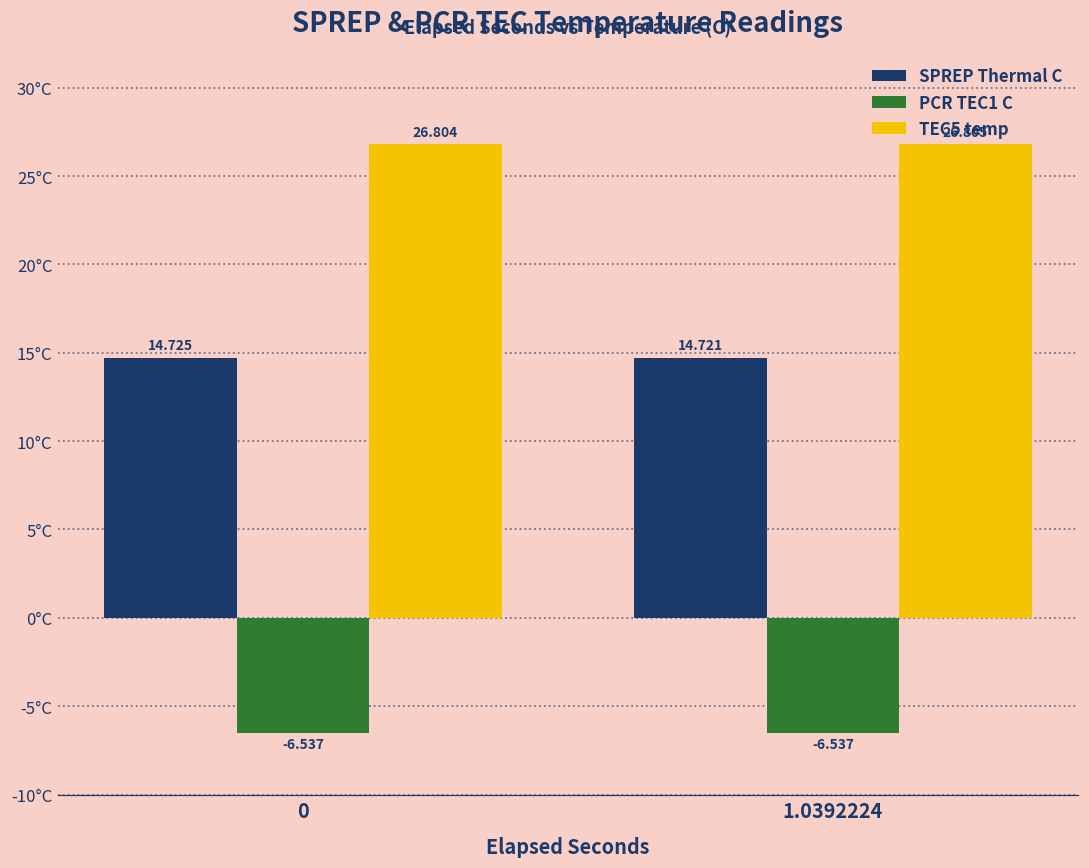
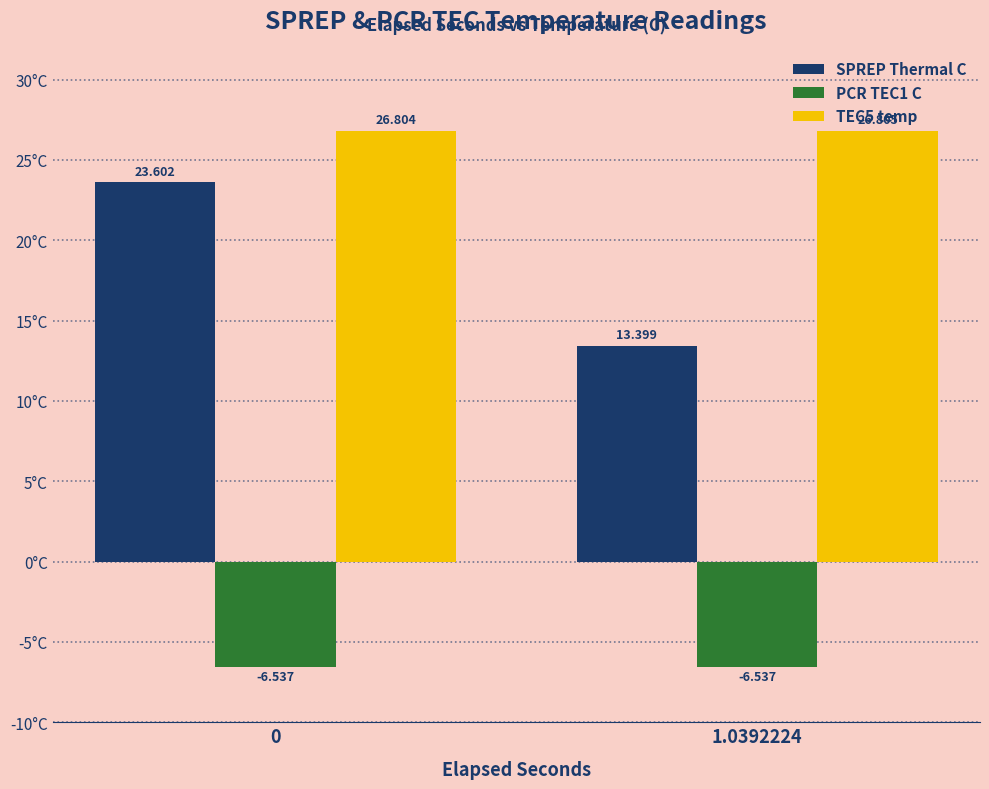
SPREP Thermal C, 0: 14.725 -> 23.602
SPREP Thermal C, 1.0392224: 14.721 -> 13.399
